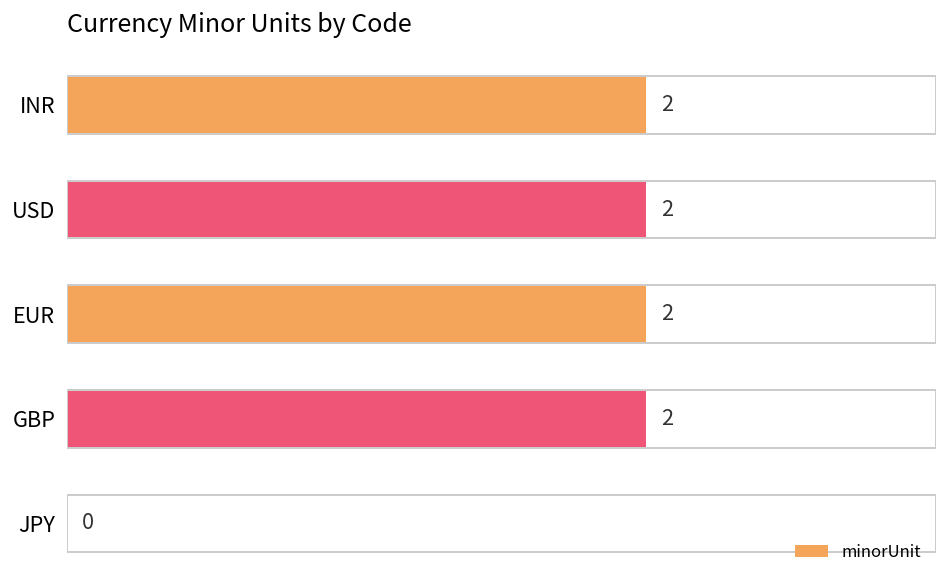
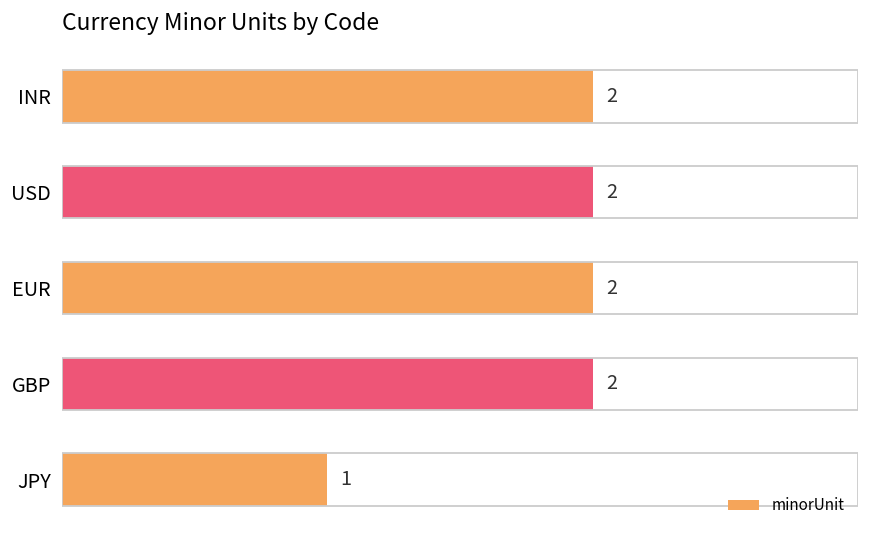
JPY: 0 -> 1
